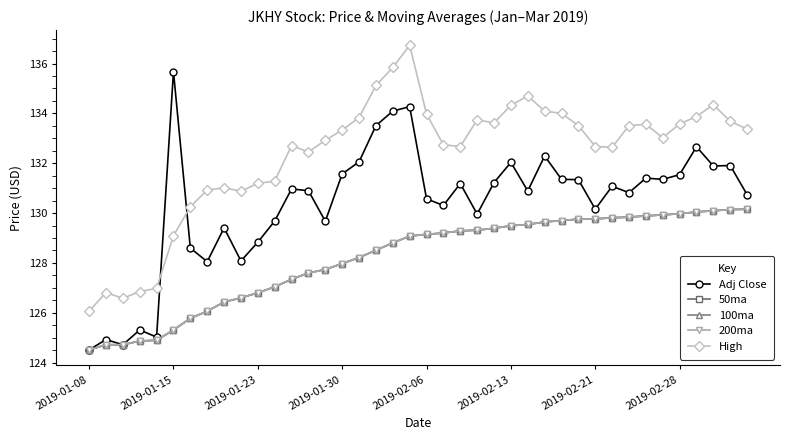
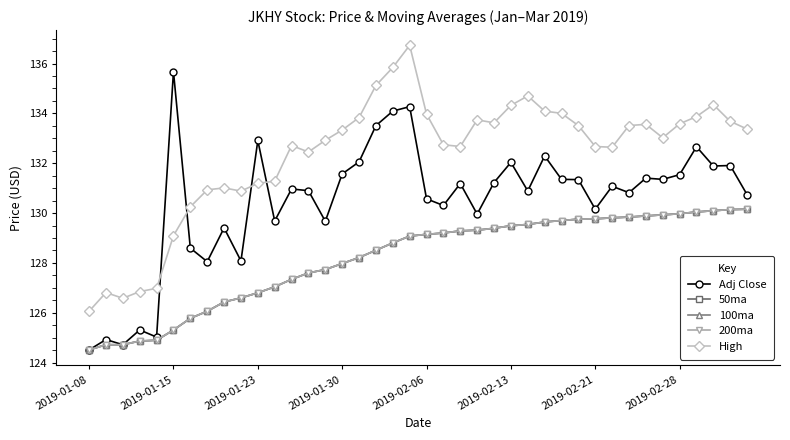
Adj Close, 2019-01-23: 128.8 -> 132.9
